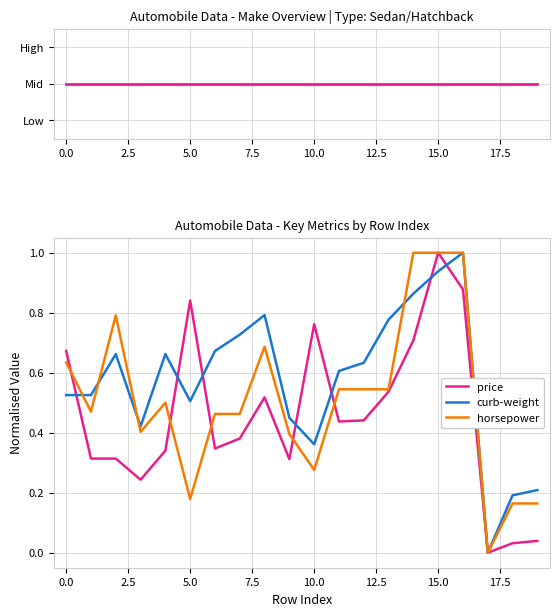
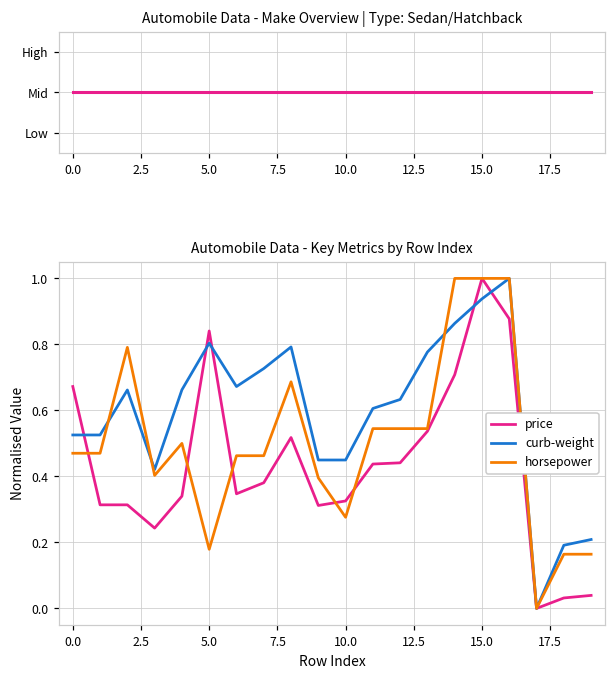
Automobile Data - Key Metrics by Row Index, horsepower, 0.0: 0.63 -> 0.47
Automobile Data - Key Metrics by Row Index, curb-weight, 5.0: 0.51 -> 0.80
Automobile Data - Key Metrics by Row Index, price, 10.0: 0.76 -> 0.33
Automobile Data - Key Metrics by Row Index, curb-weight, 10.0: 0.36 -> 0.45
